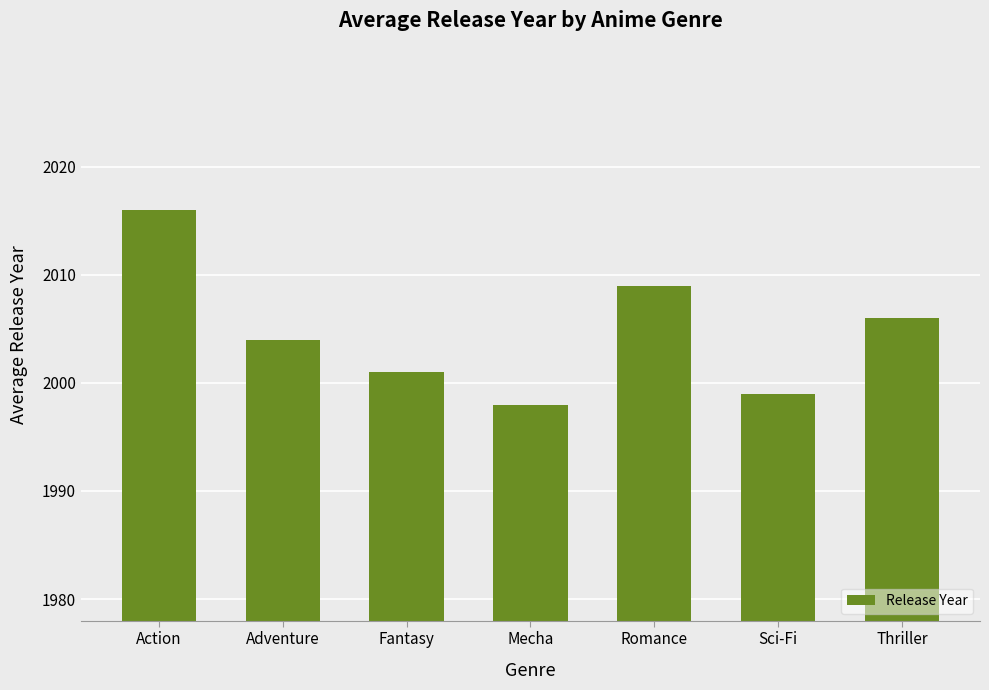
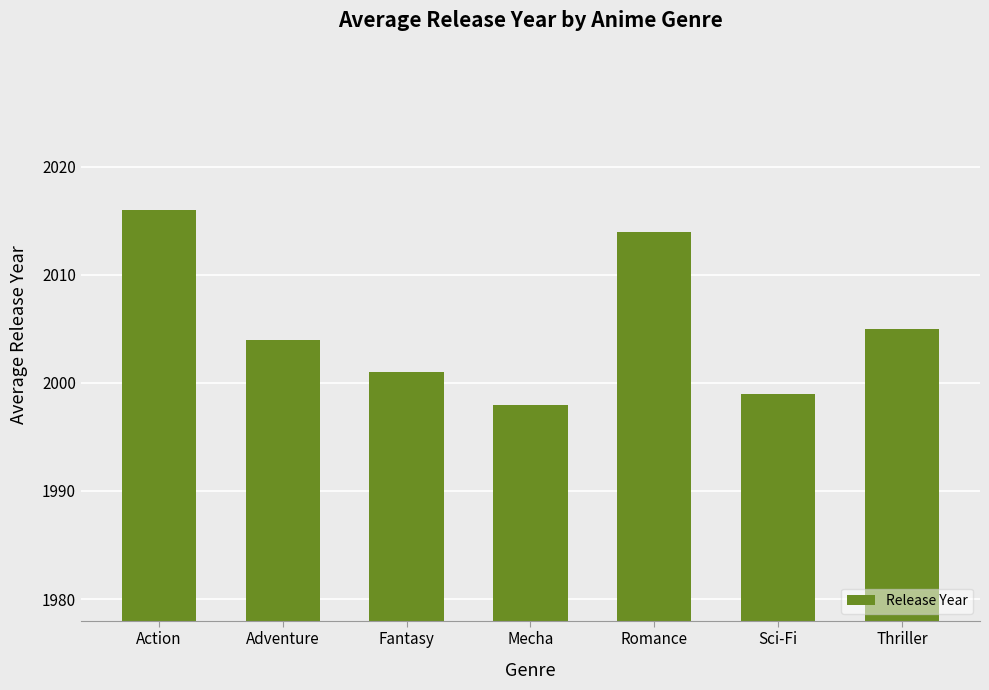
Romance: 2009 -> 2014
Thriller: 2006 -> 2005
